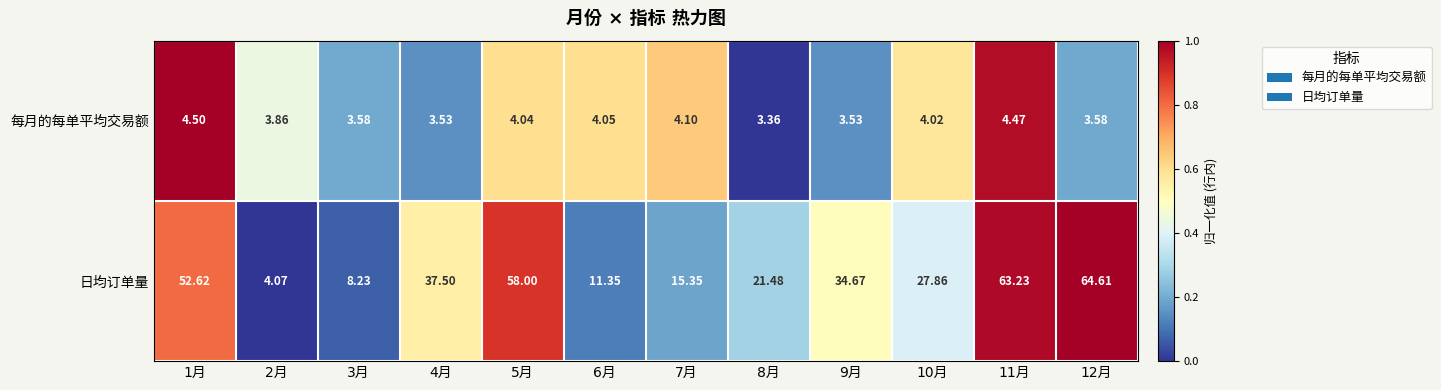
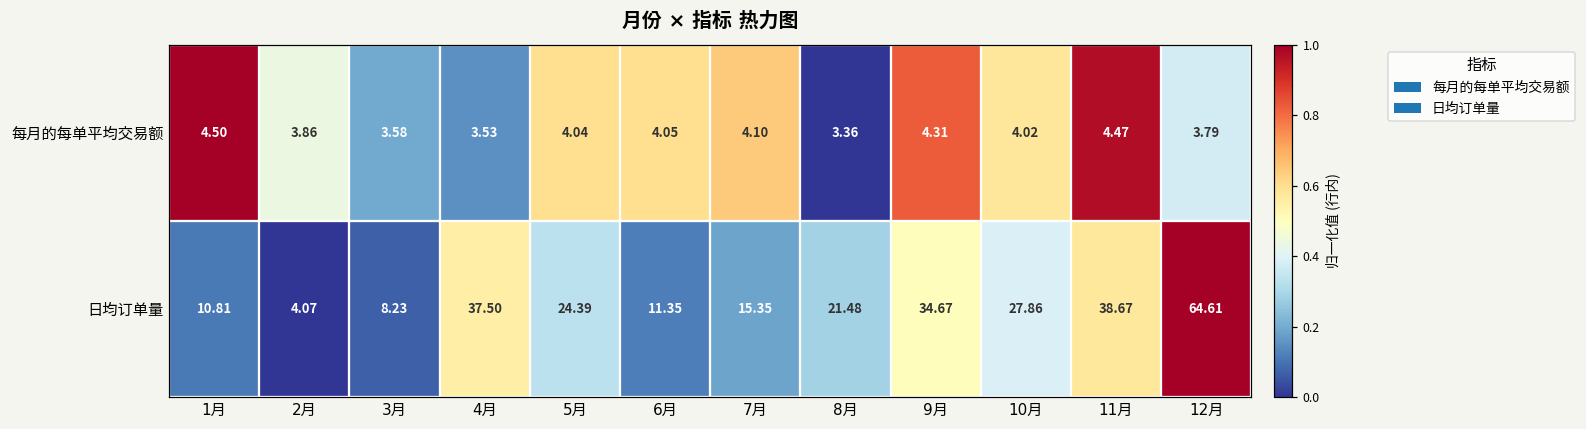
每月的每单平均交易额, 9月: 3.53 -> 4.31
每月的每单平均交易额, 12月: 3.58 -> 3.79
日均订单量, 1月: 52.62 -> 10.81
日均订单量, 5月: 58.00 -> 24.39
日均订单量, 11月: 63.23 -> 38.67
